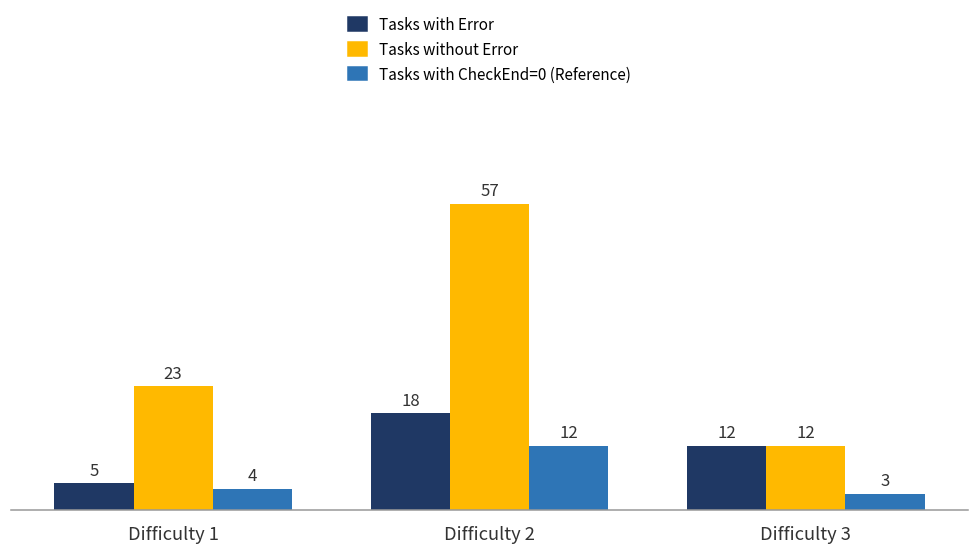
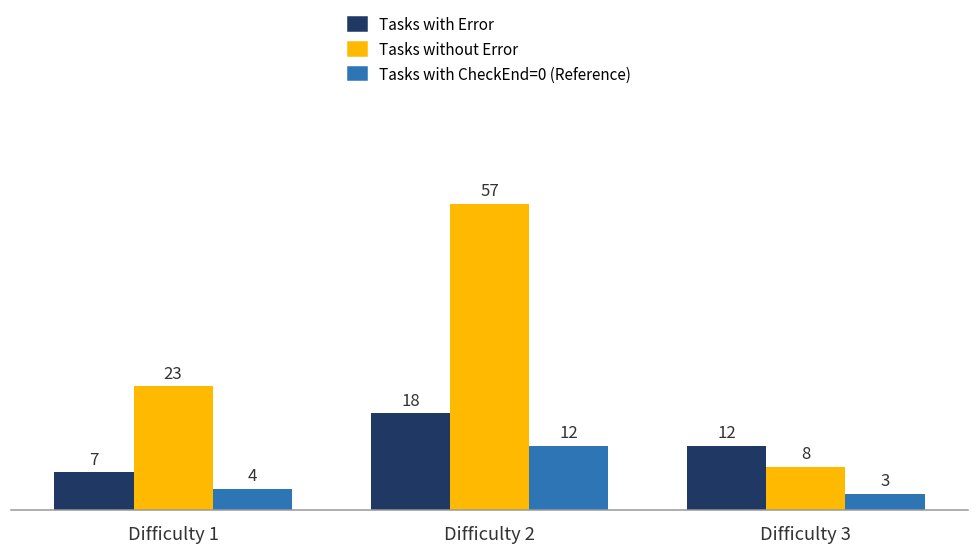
Tasks with Error, Difficulty 1: 5 -> 7
Tasks without Error, Difficulty 3: 12 -> 8
